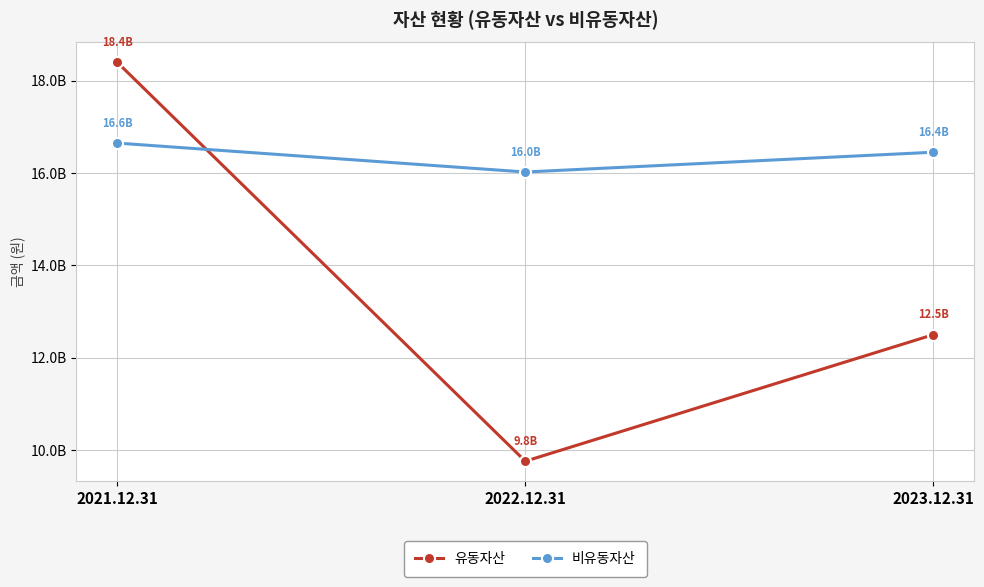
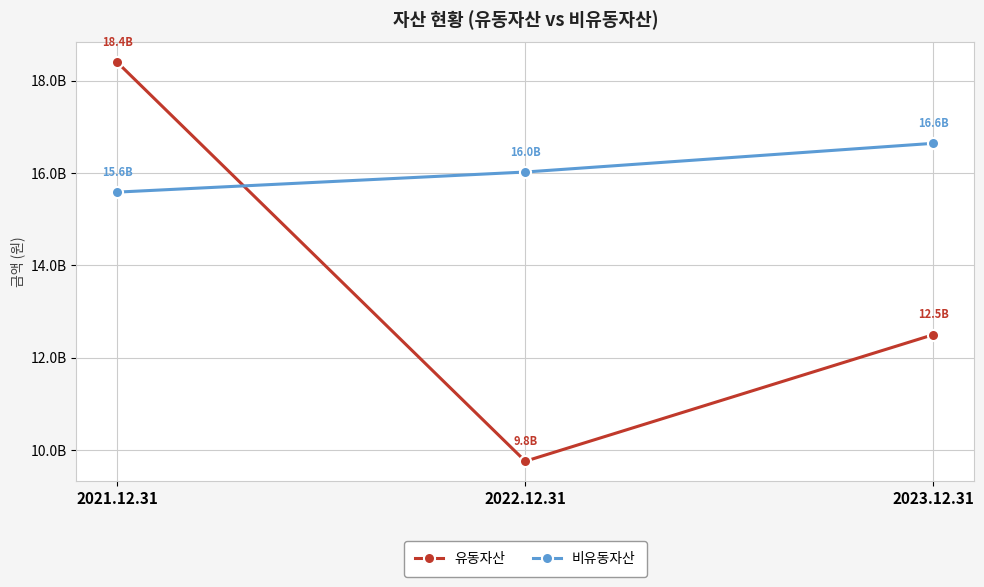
비유동자산, 2021.12.31: 16.6B -> 15.6B
비유동자산, 2023.12.31: 16.4B -> 16.6B
